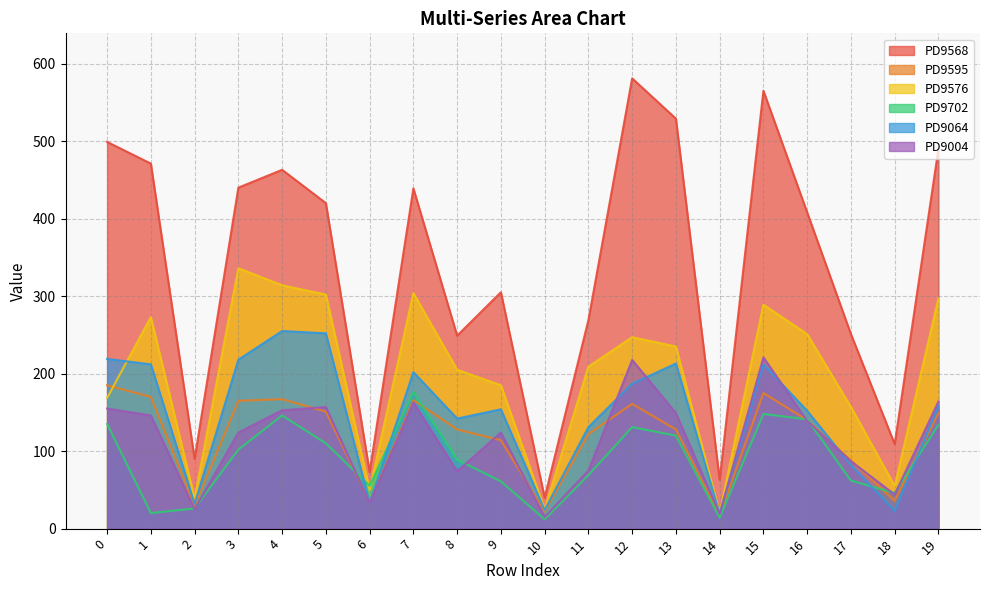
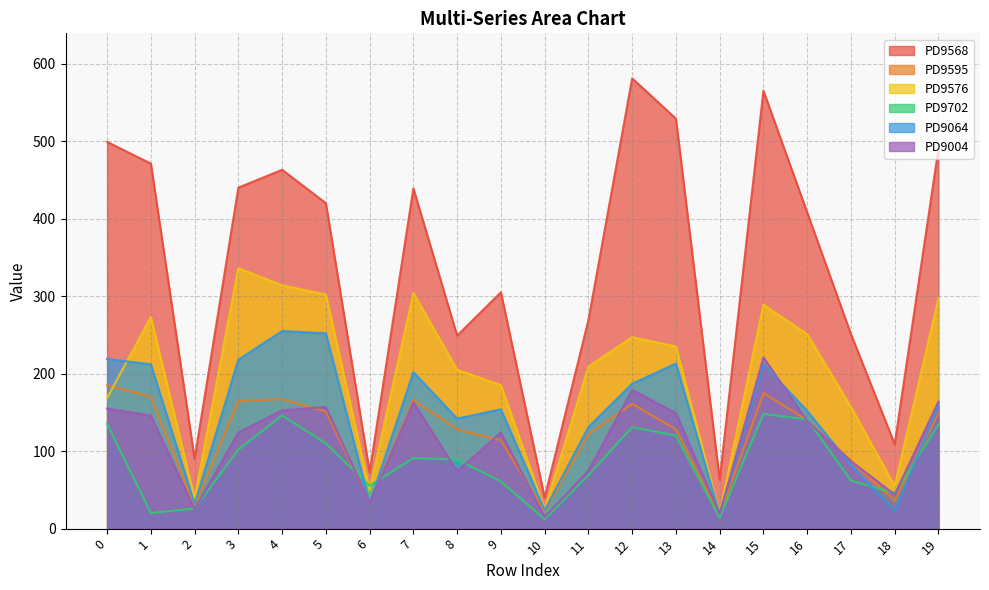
PD9702, 7: 180 -> 90
PD9004, 12: 220 -> 180
